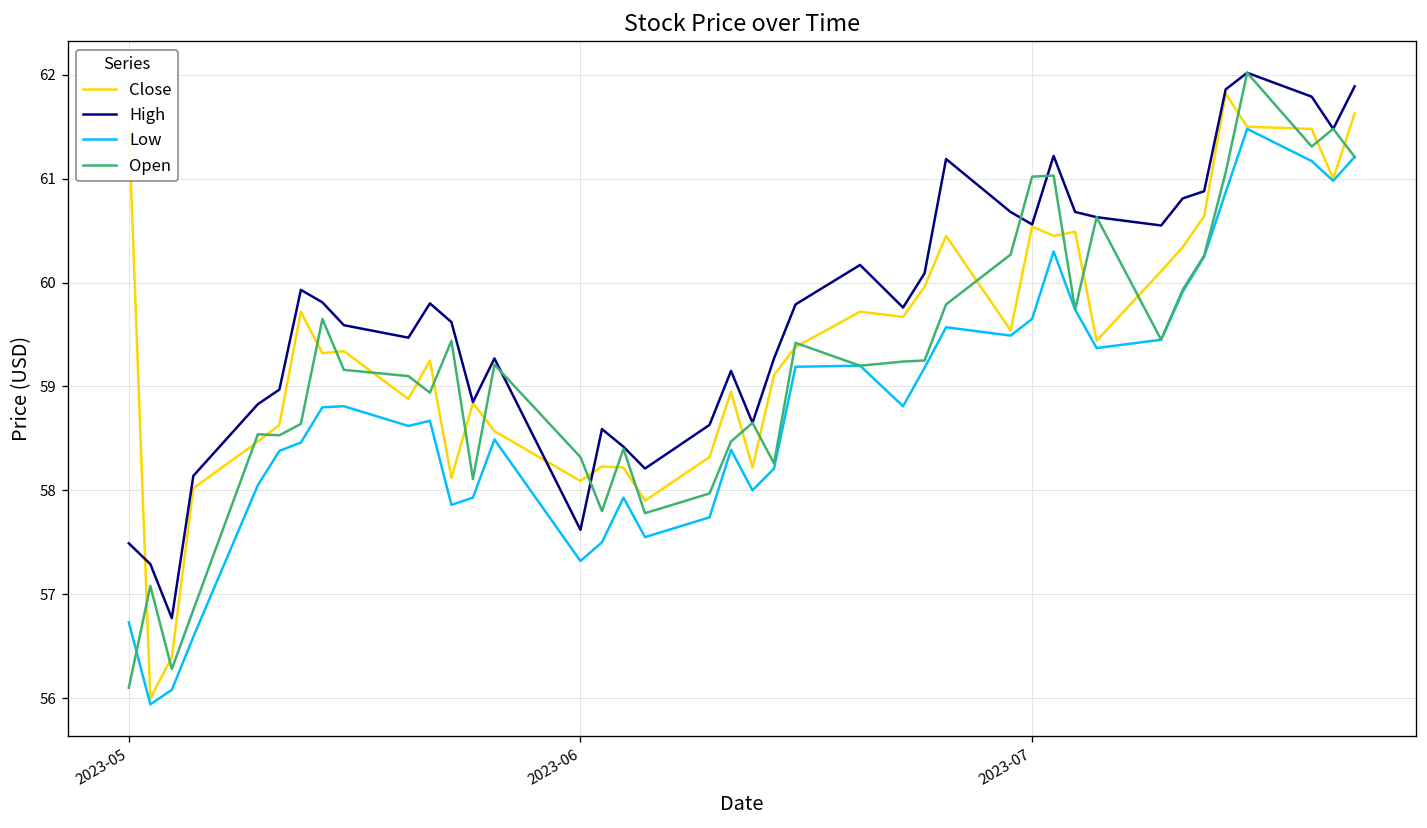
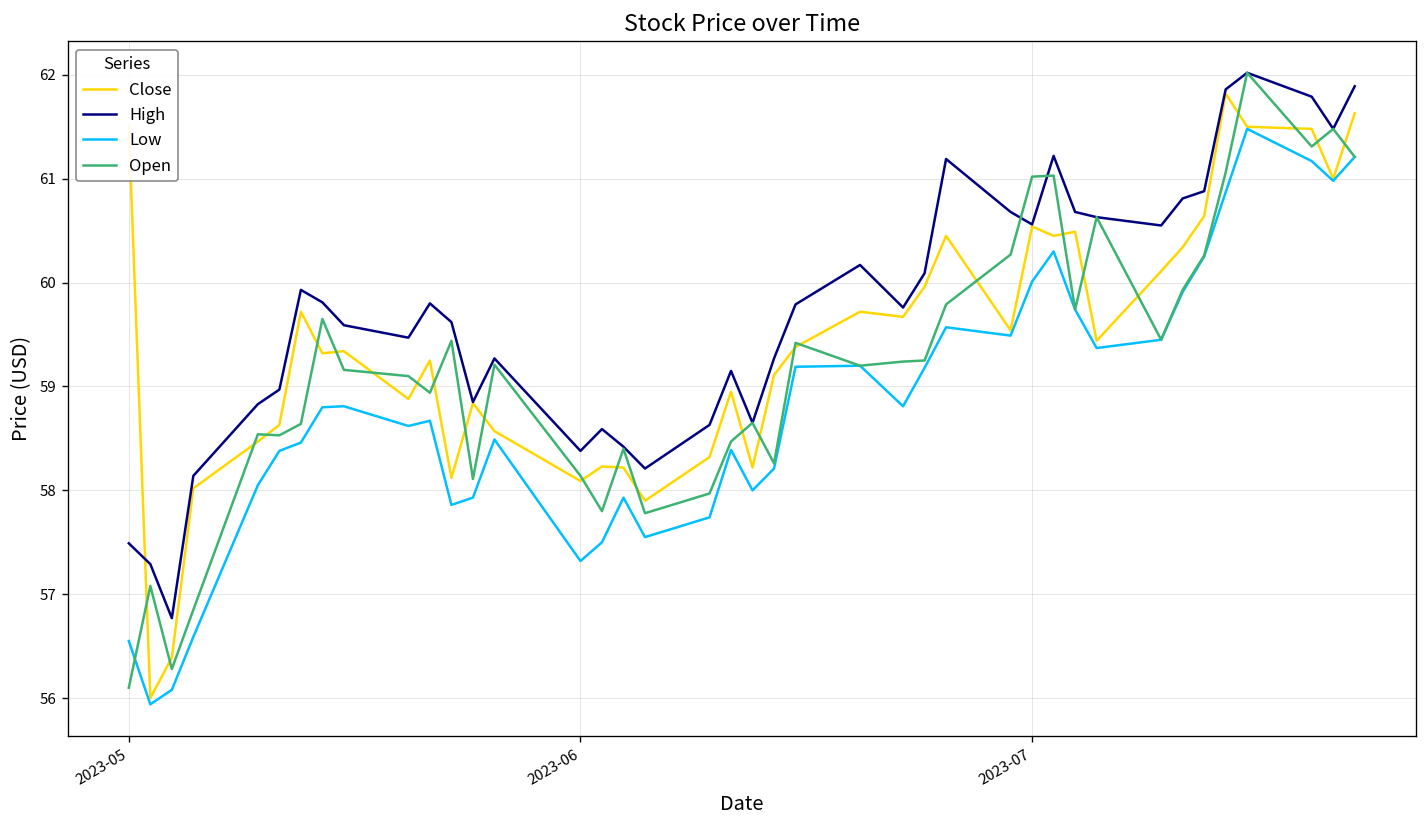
Low, 2023-05: 56.7 -> 56.6
High, 2023-06: 57.6 -> 58.4
Open, 2023-06: 58.3 -> 58.1
Low, 2023-07: 59.7 -> 60.0
